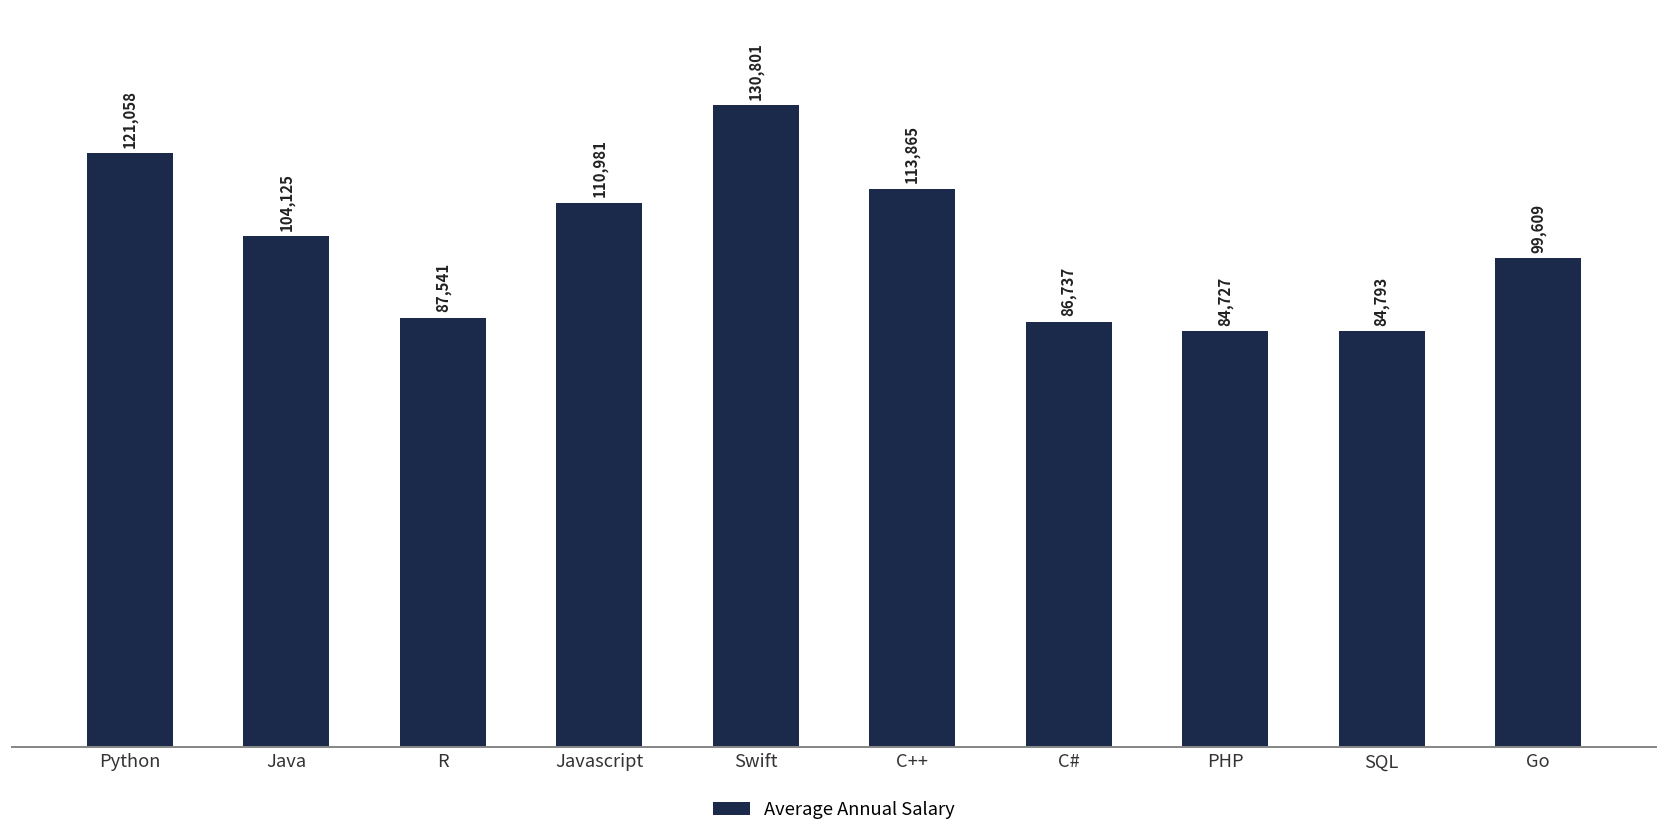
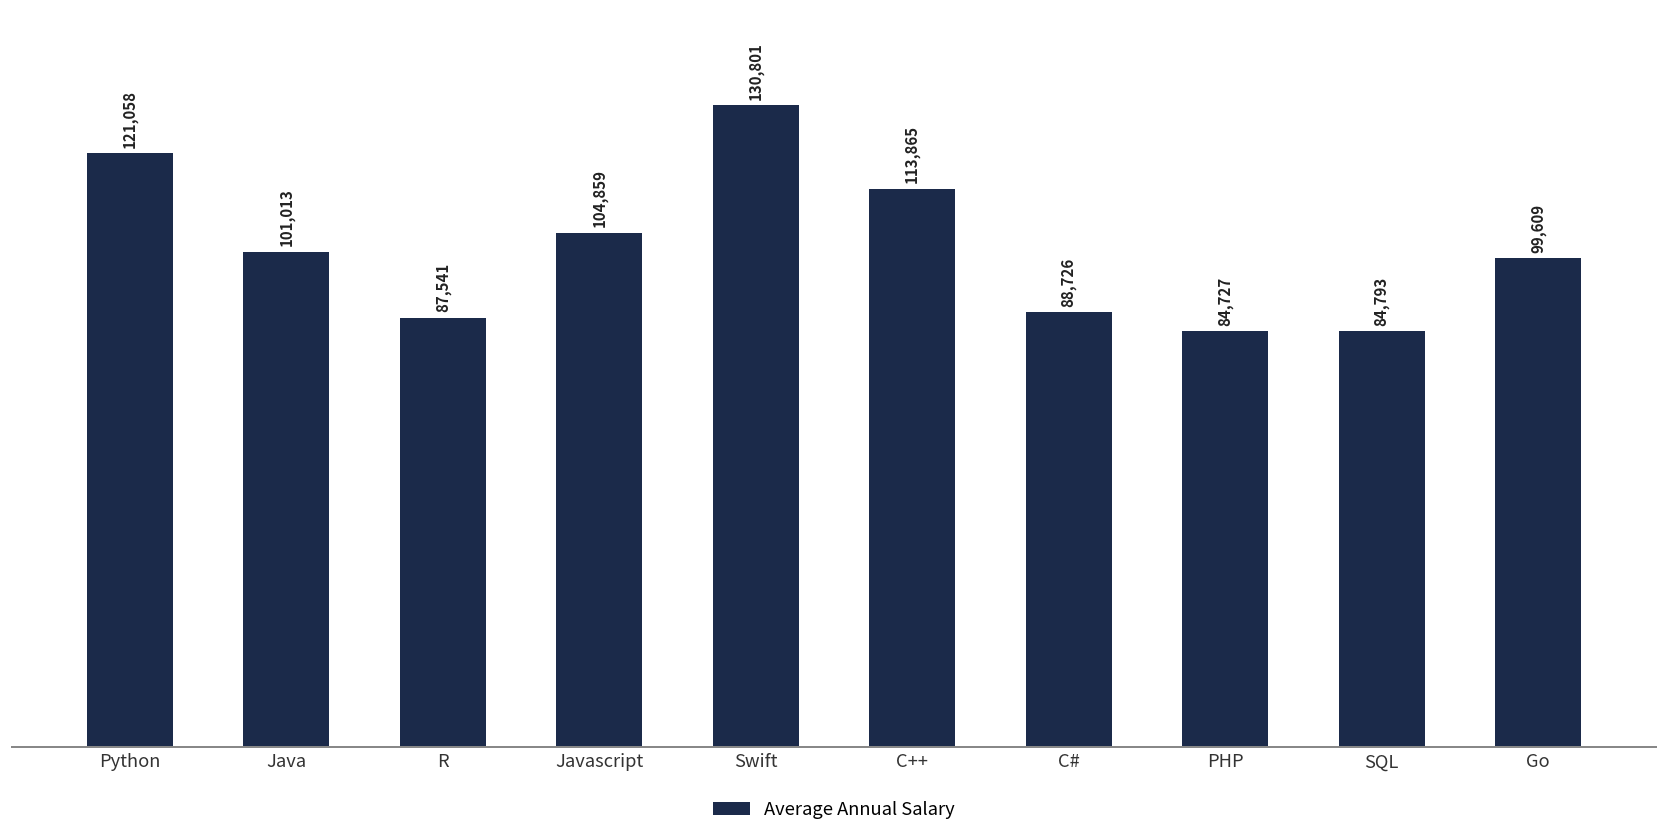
Java: 104,125 -> 101,013
Javascript: 110,981 -> 104,859
C#: 86,737 -> 88,726
